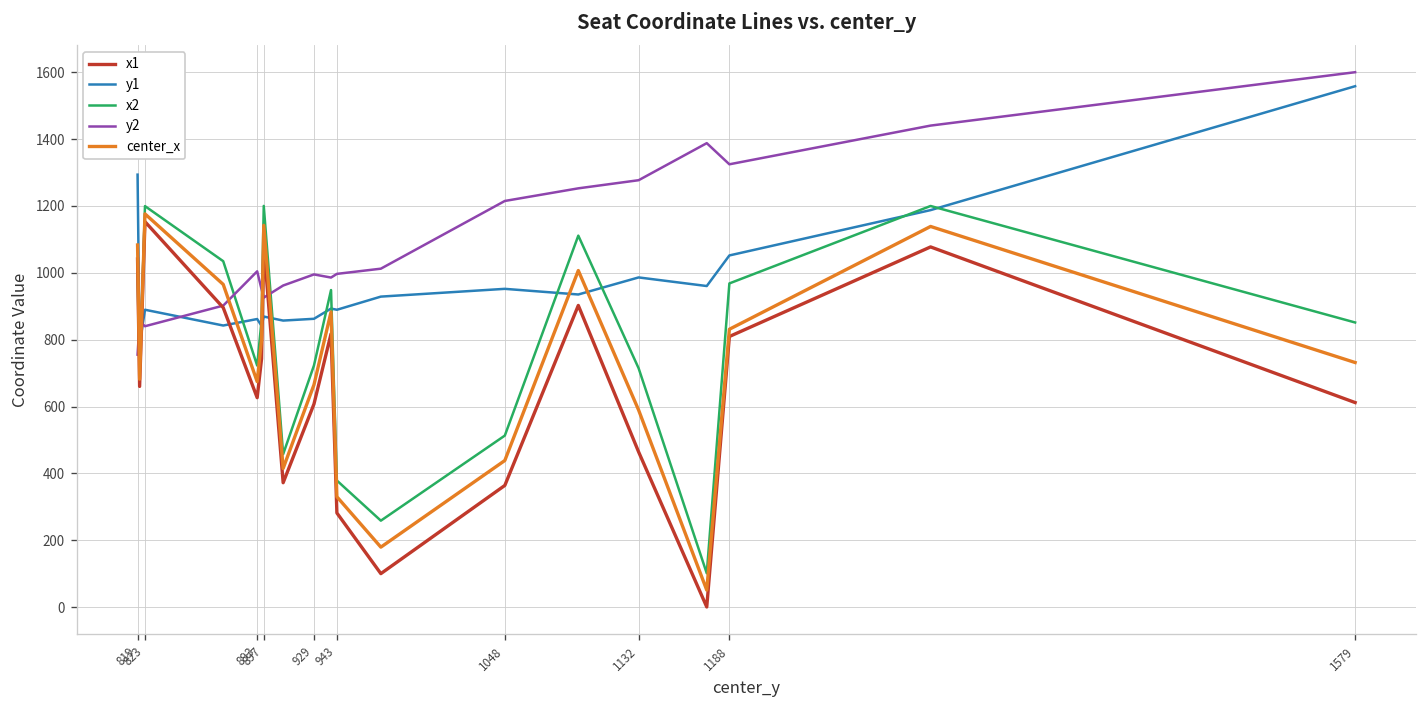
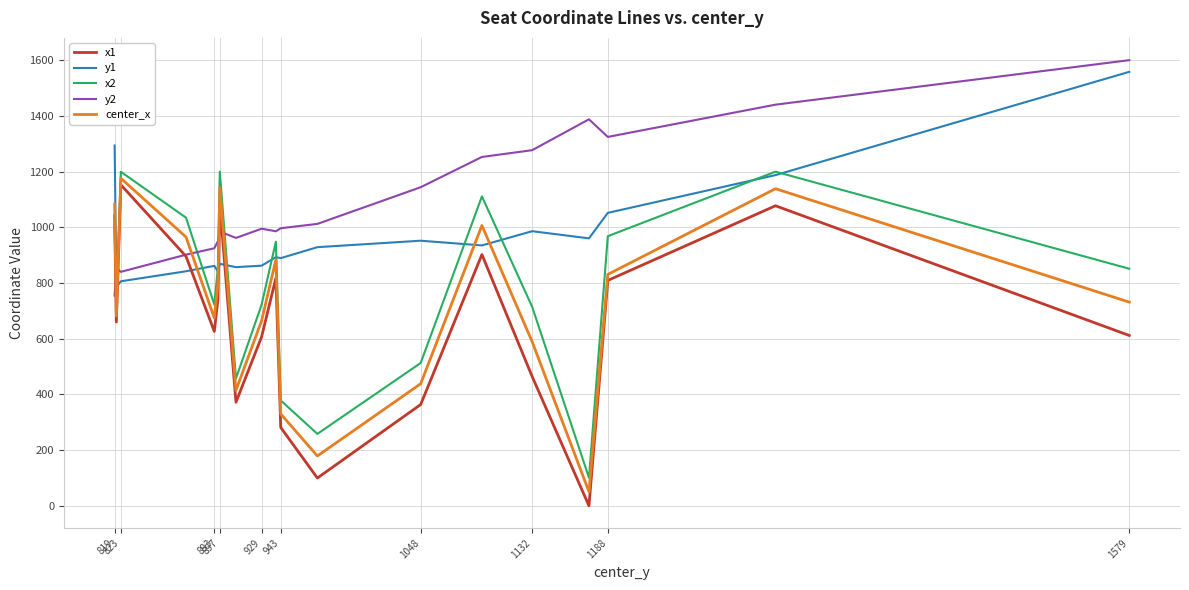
y1, 823: 890 -> 810
y2, 893: 1000 -> 920
y2, 897: 930 -> 980
y2, 1048: 1210 -> 1140
